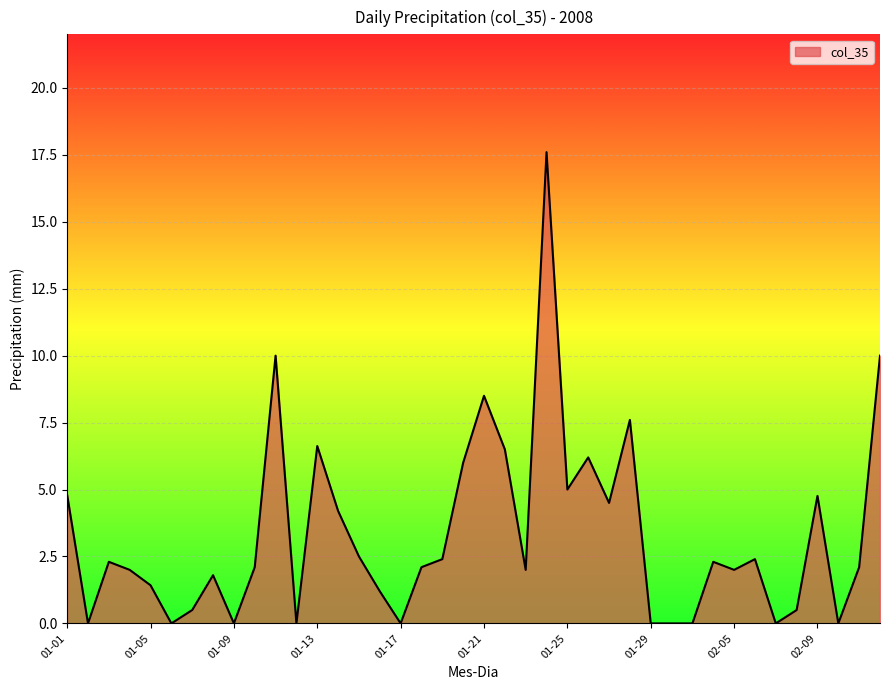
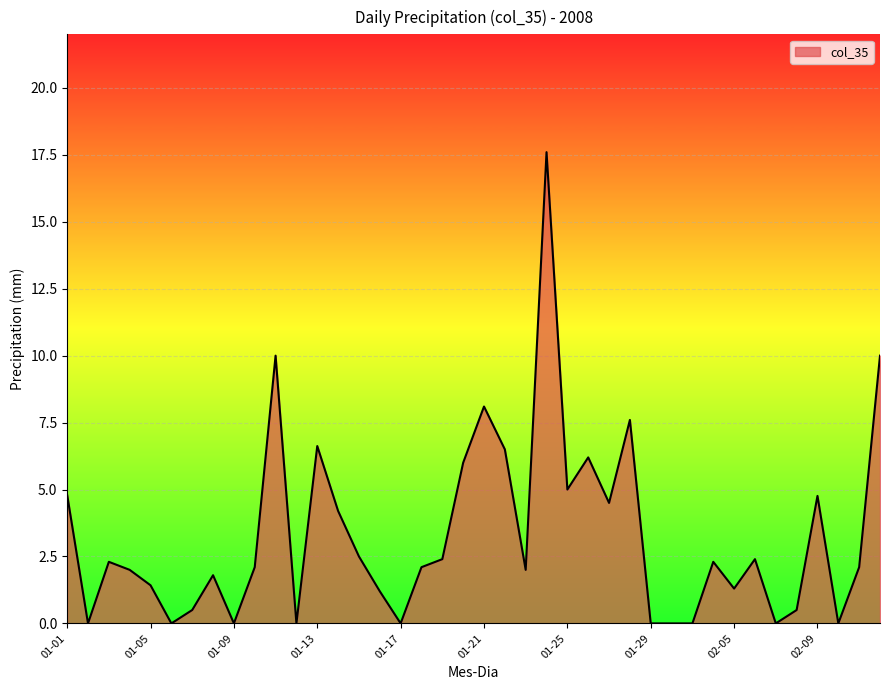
01-21: 8.5 -> 8.1
02-05: 2.0 -> 1.3
